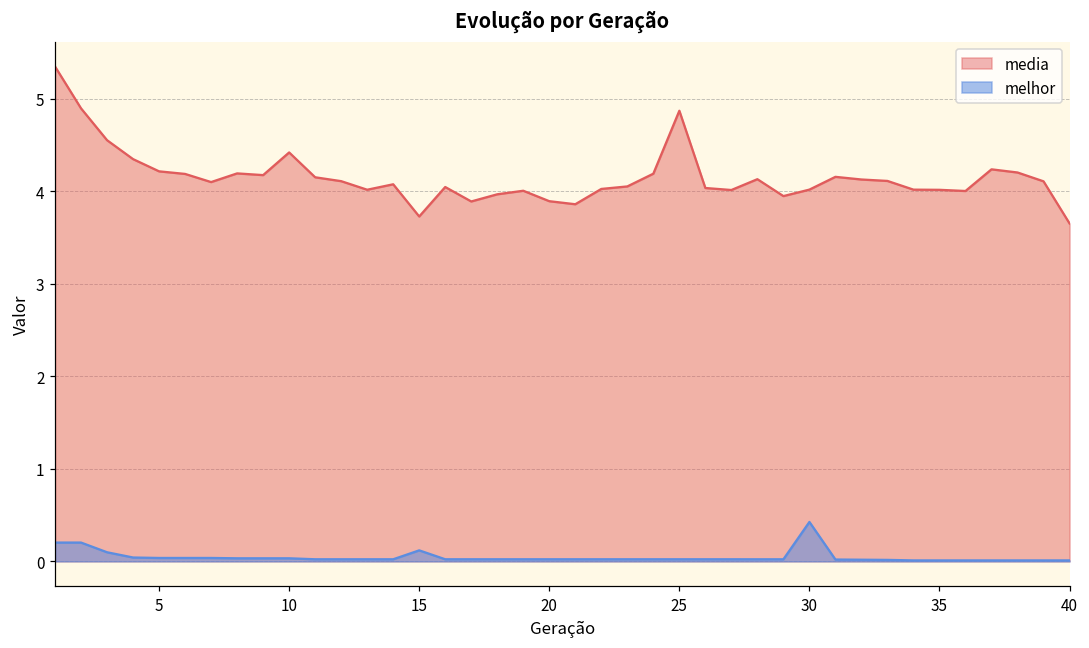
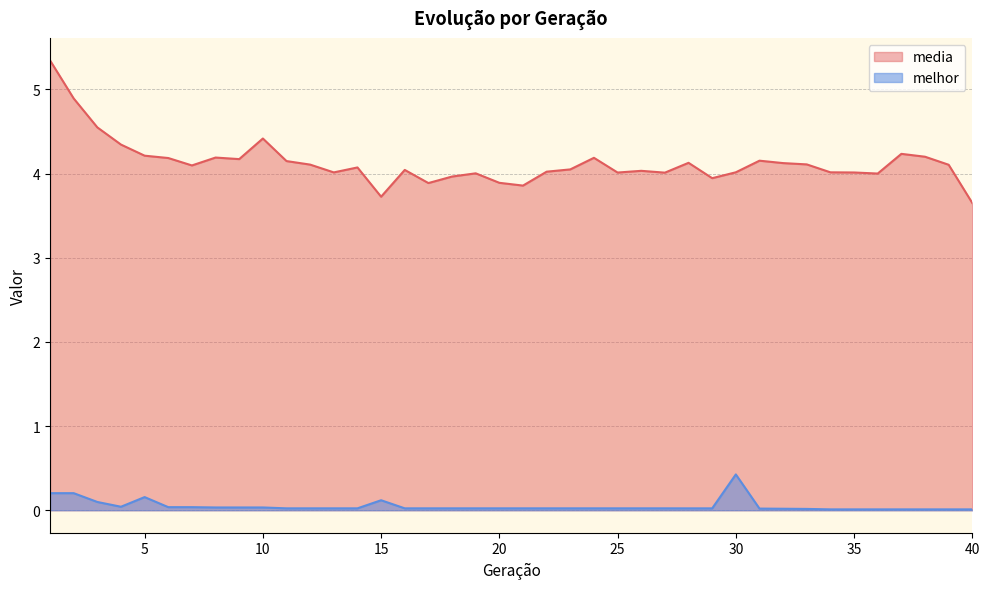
melhor, 5: 0.0 -> 0.2
media, 25: 4.9 -> 4.0
